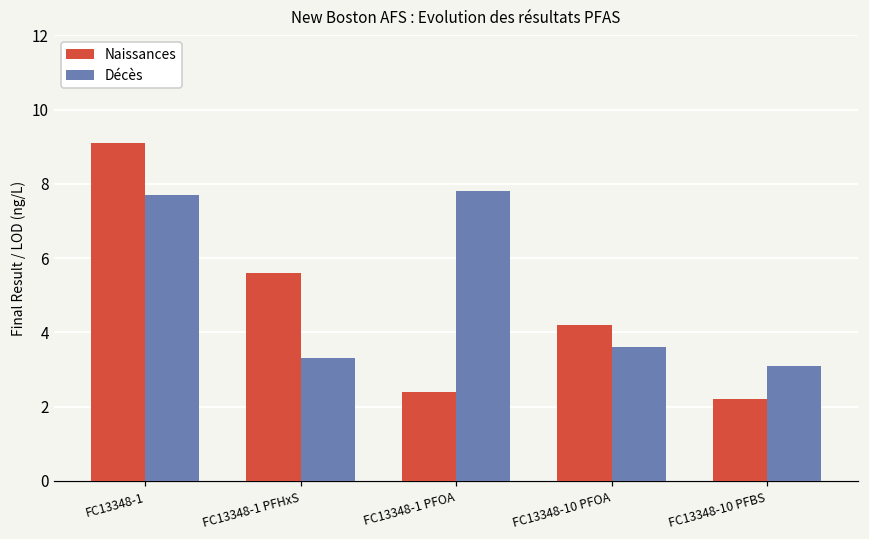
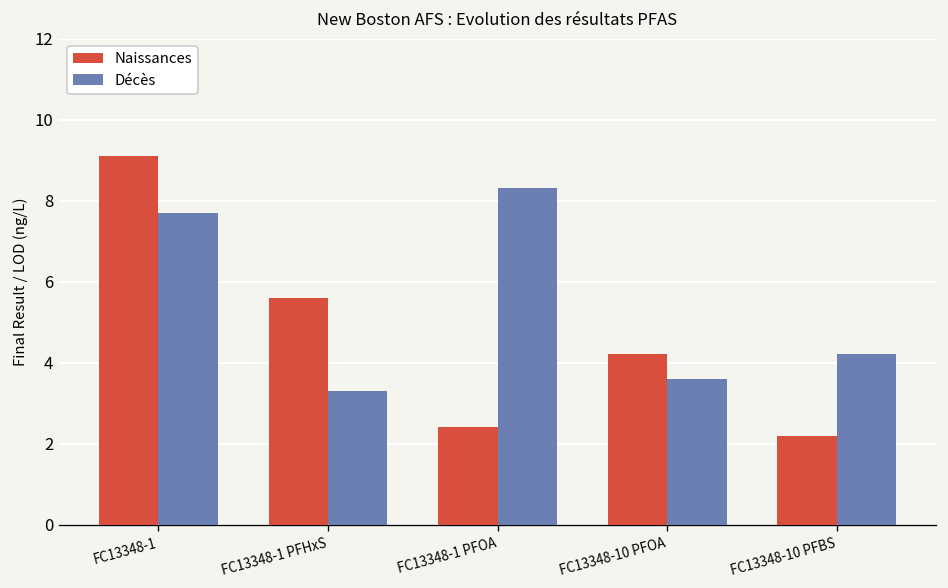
Décès, FC13348-1 PFOA: 7.8 -> 8.3
Décès, FC13348-10 PFBS: 3.1 -> 4.2
